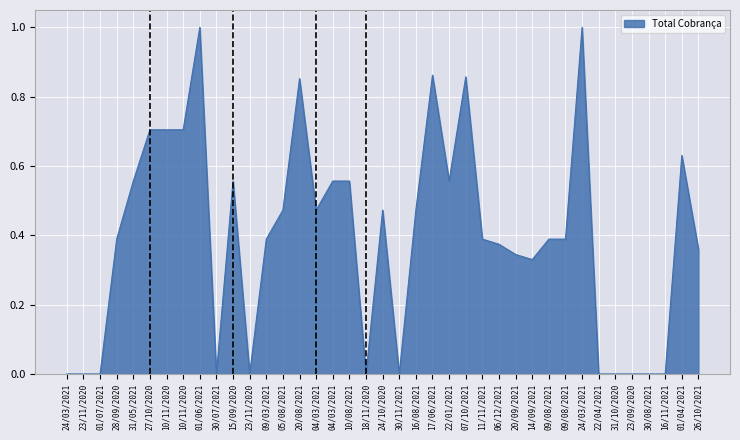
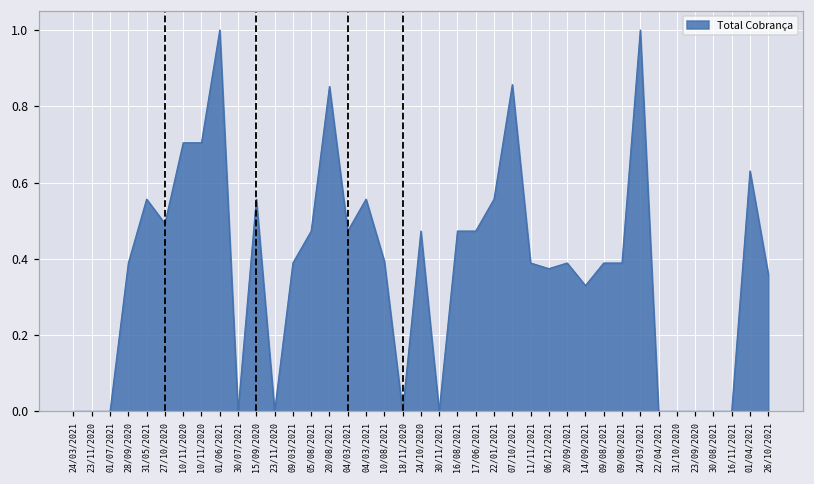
27/10/2020: 0.70 -> 0.49
10/08/2021: 0.56 -> 0.39
17/06/2021: 0.86 -> 0.47
20/09/2021: 0.34 -> 0.39
